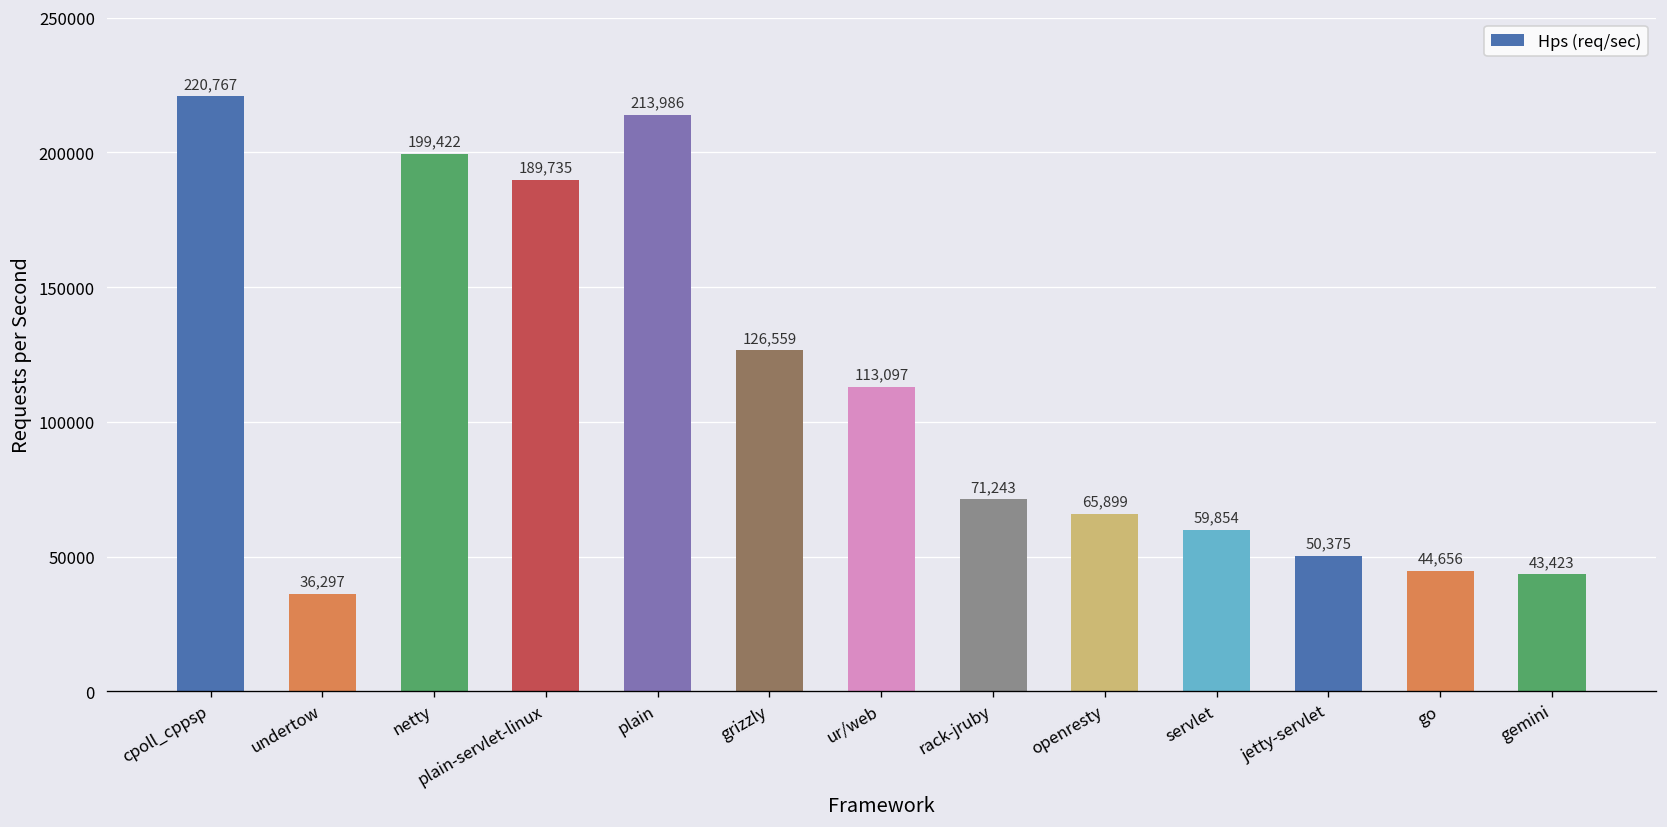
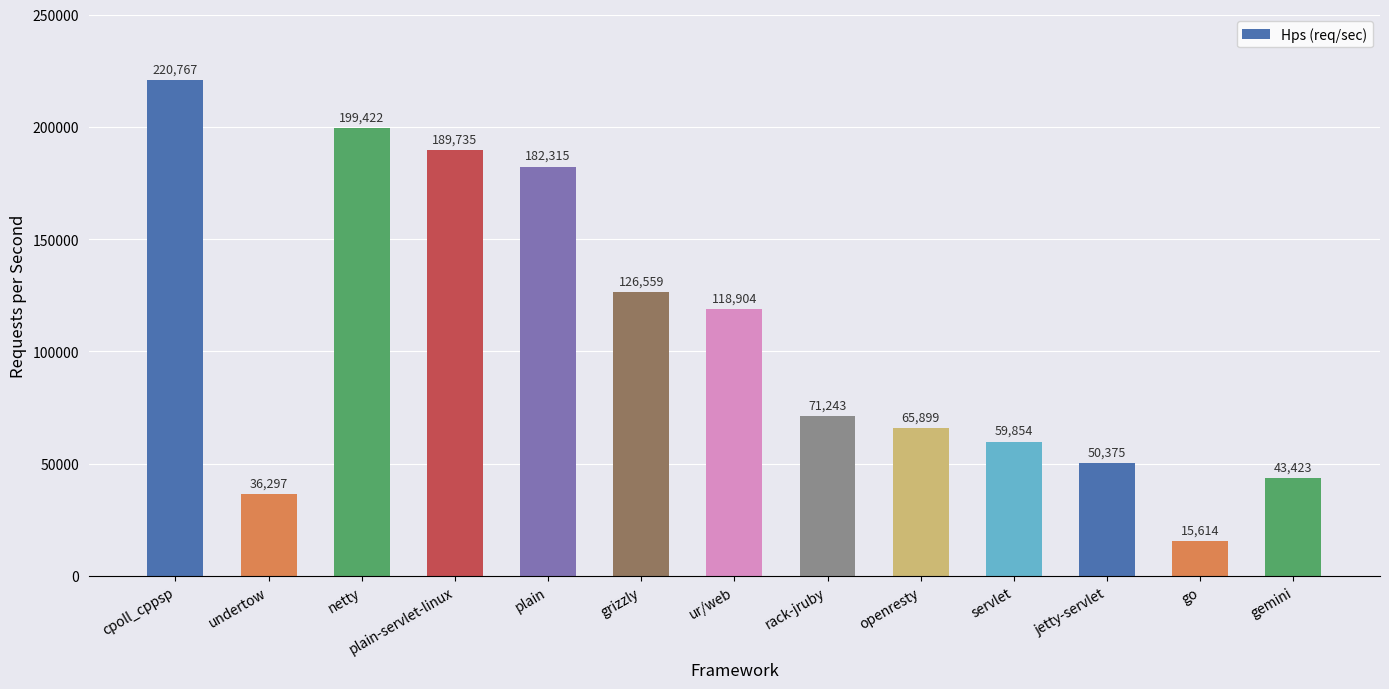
plain: 213,986 -> 182,315
ur/web: 113,097 -> 118,904
go: 44,656 -> 15,614
